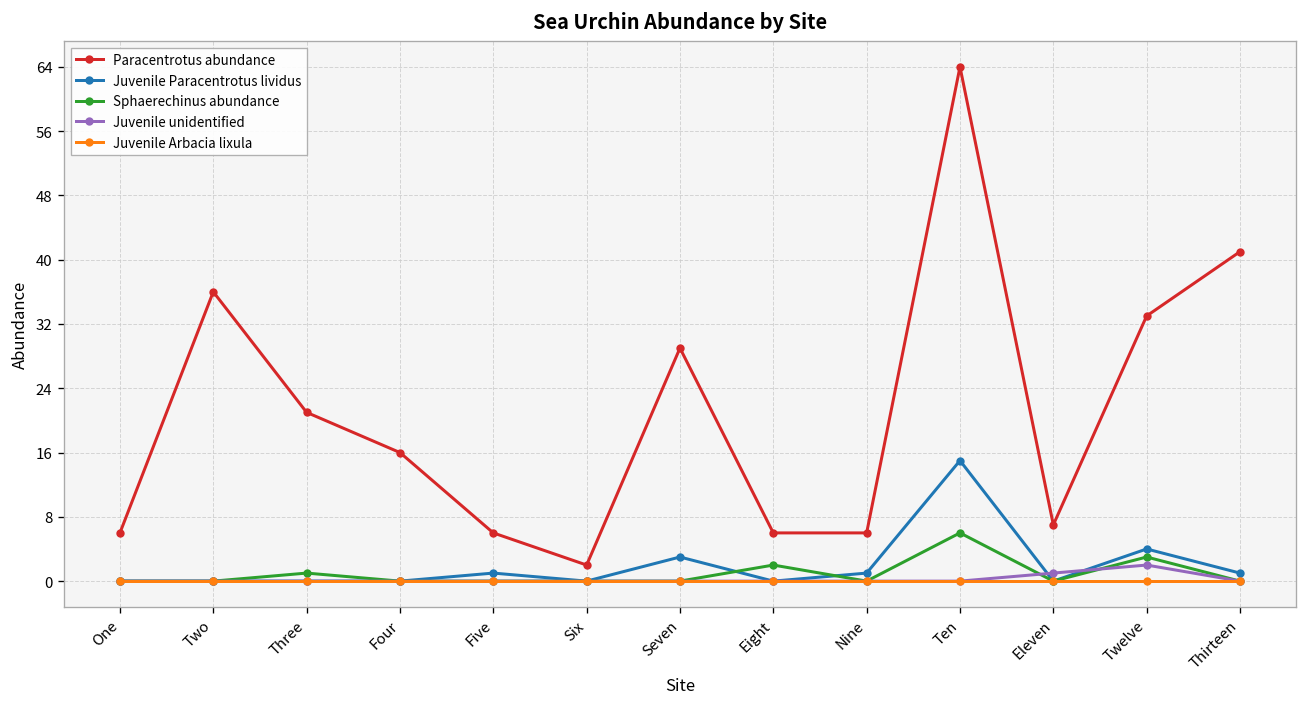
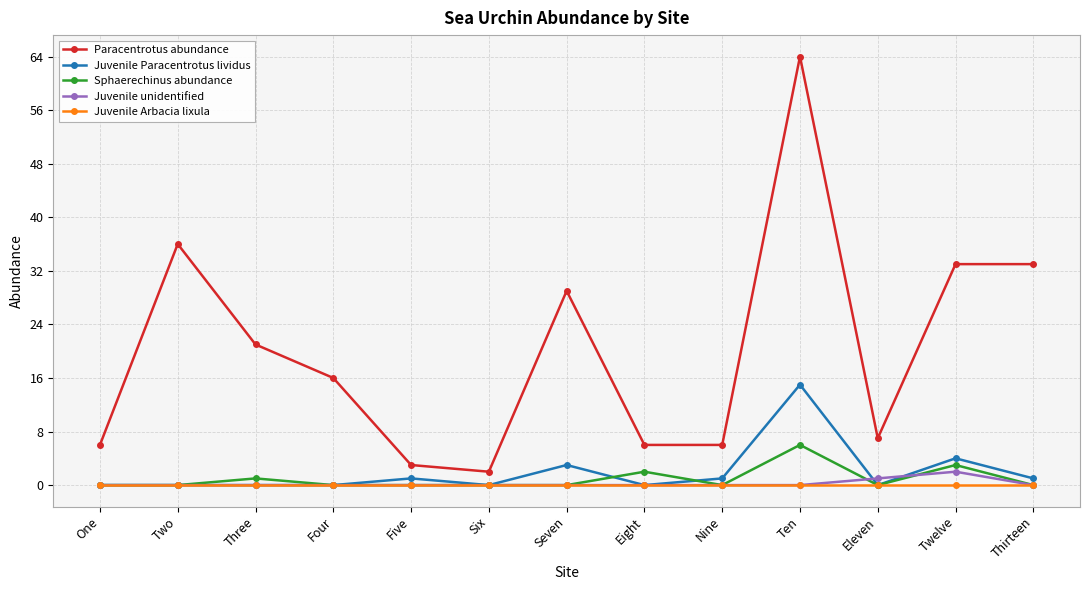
Paracentrotus abundance, Five: 6 -> 3
Paracentrotus abundance, Thirteen: 41 -> 33
